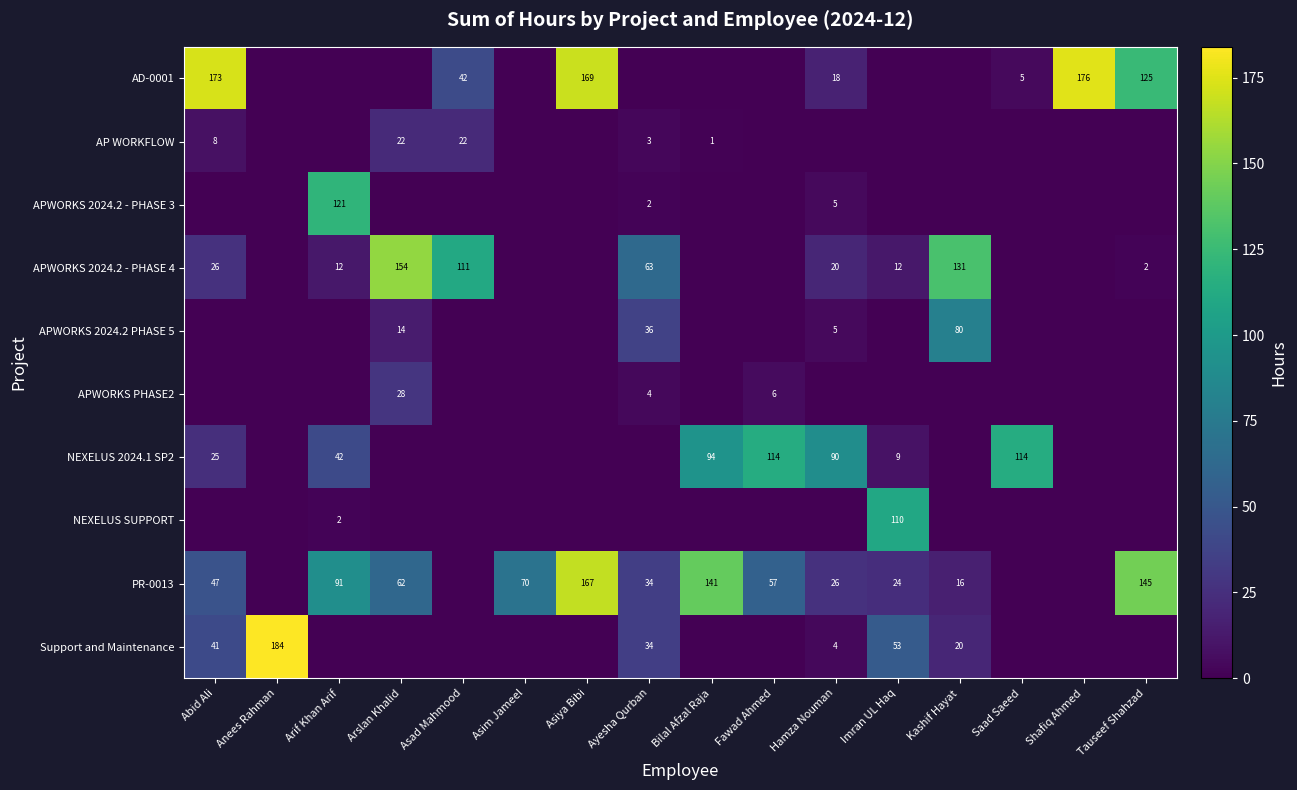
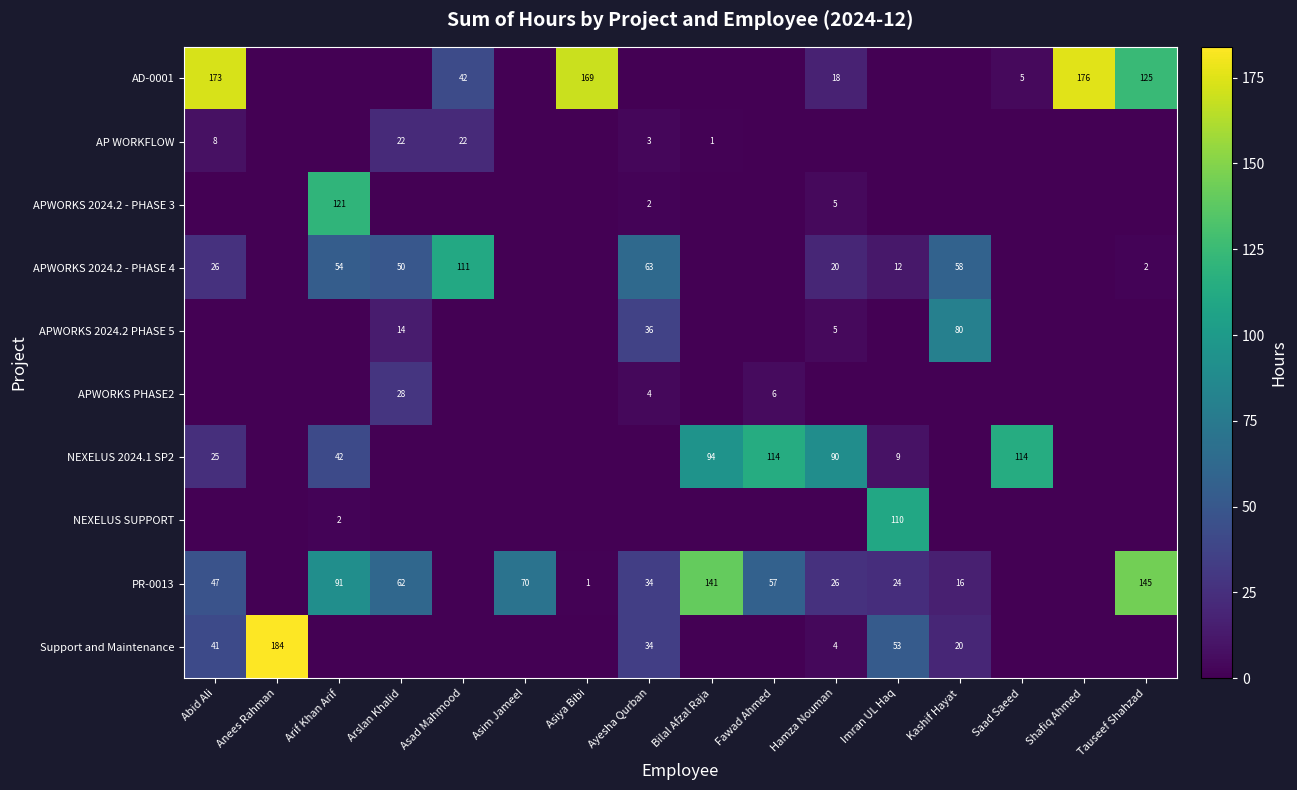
APWORKS 2024.2 - PHASE 4, Arif Khan Arif: 12 -> 54
APWORKS 2024.2 - PHASE 4, Arslan Khalid: 154 -> 50
APWORKS 2024.2 - PHASE 4, Kashif Hayat: 131 -> 58
PR-0013, Asiya Bibi: 167 -> 1
